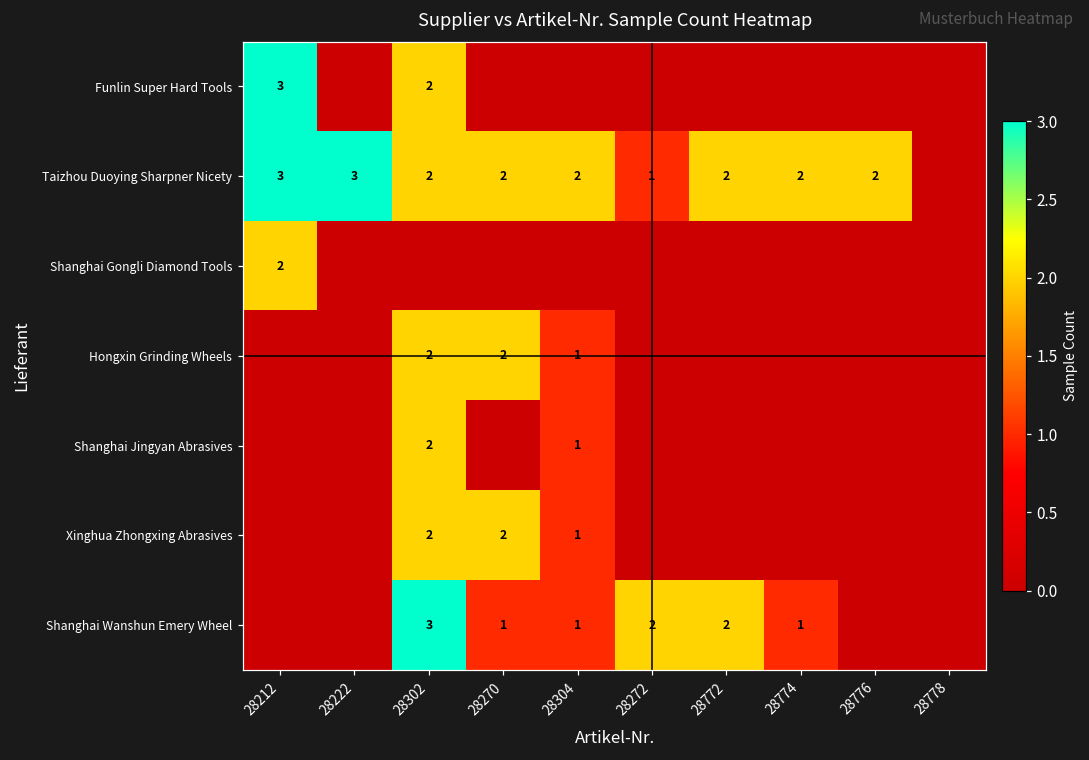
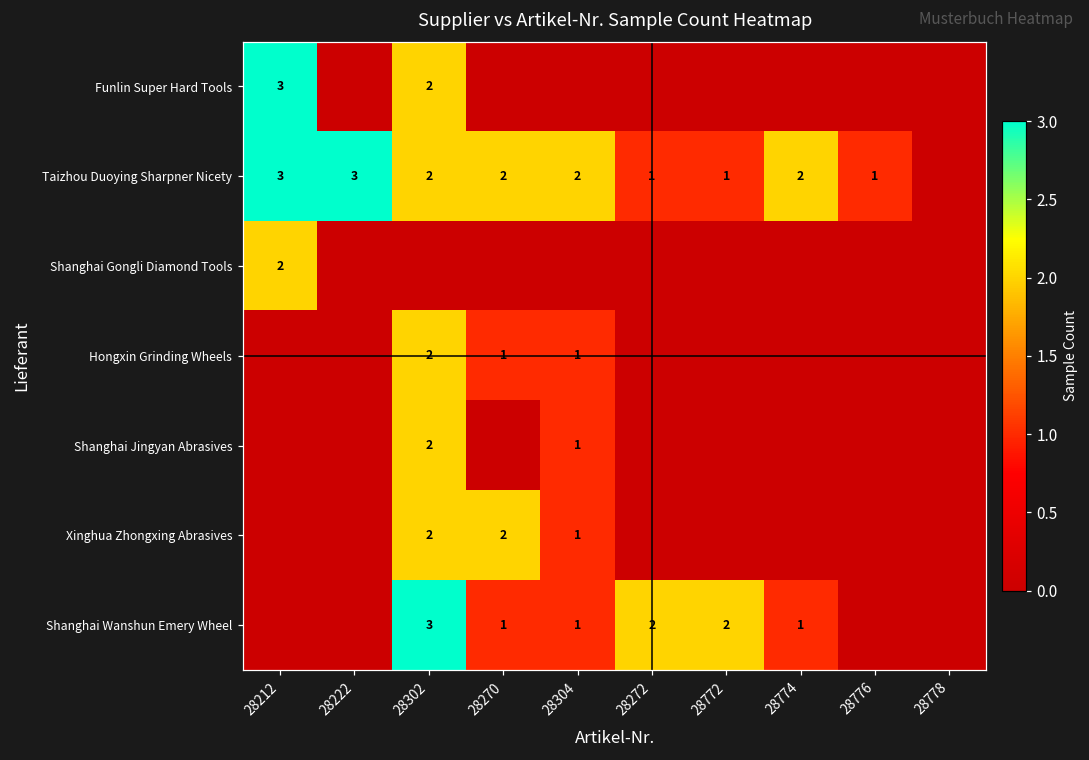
Taizhou Duoying Sharpner Nicety, 28772: 2 -> 1
Taizhou Duoying Sharpner Nicety, 28776: 2 -> 1
Hongxin Grinding Wheels, 28270: 2 -> 1
